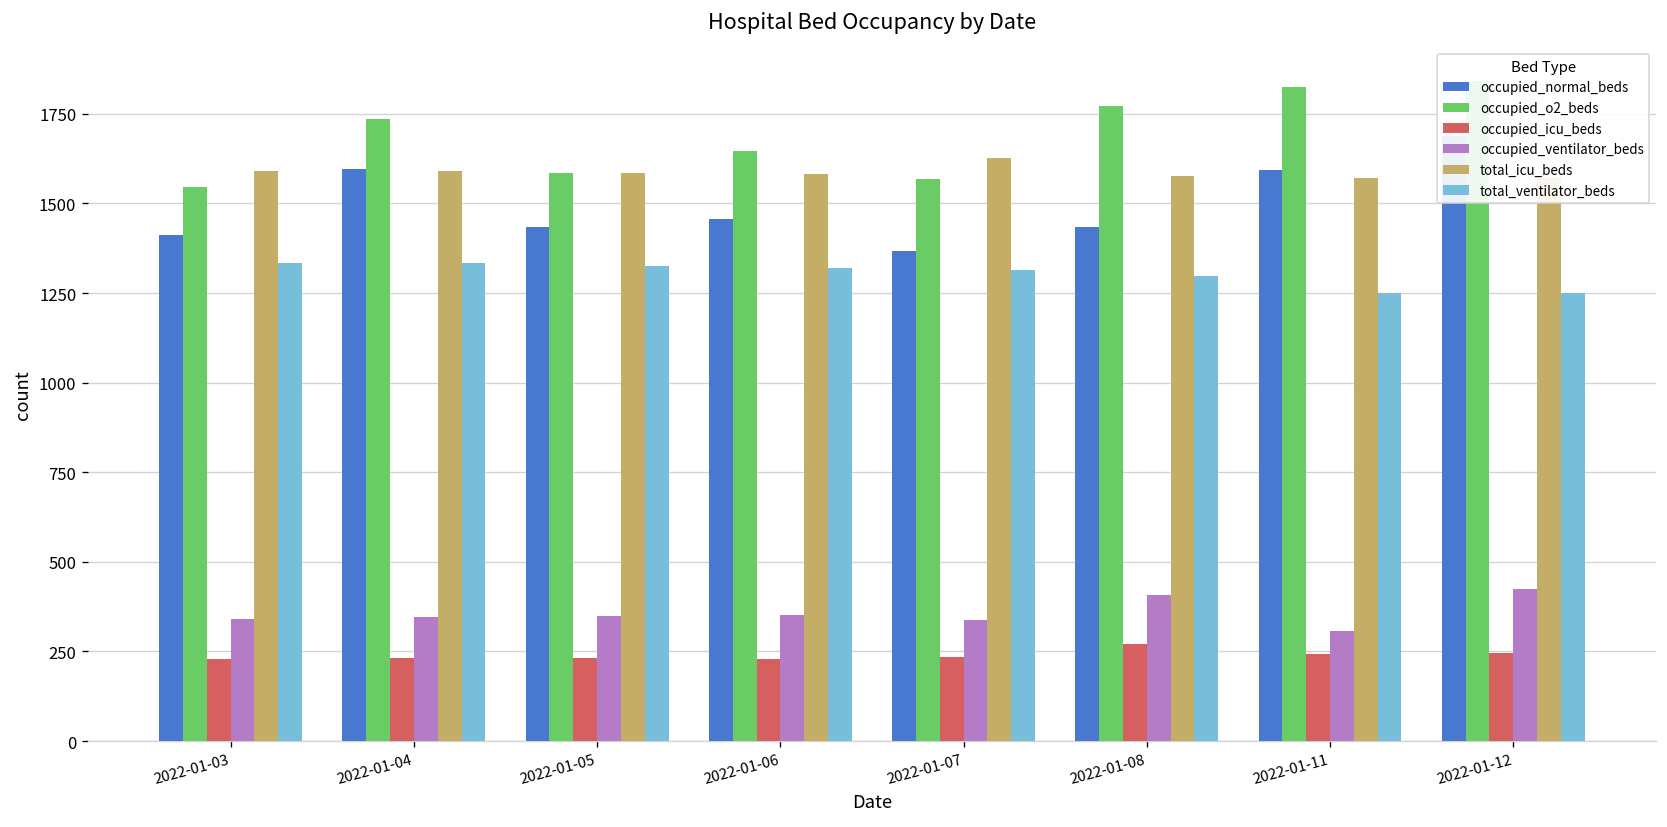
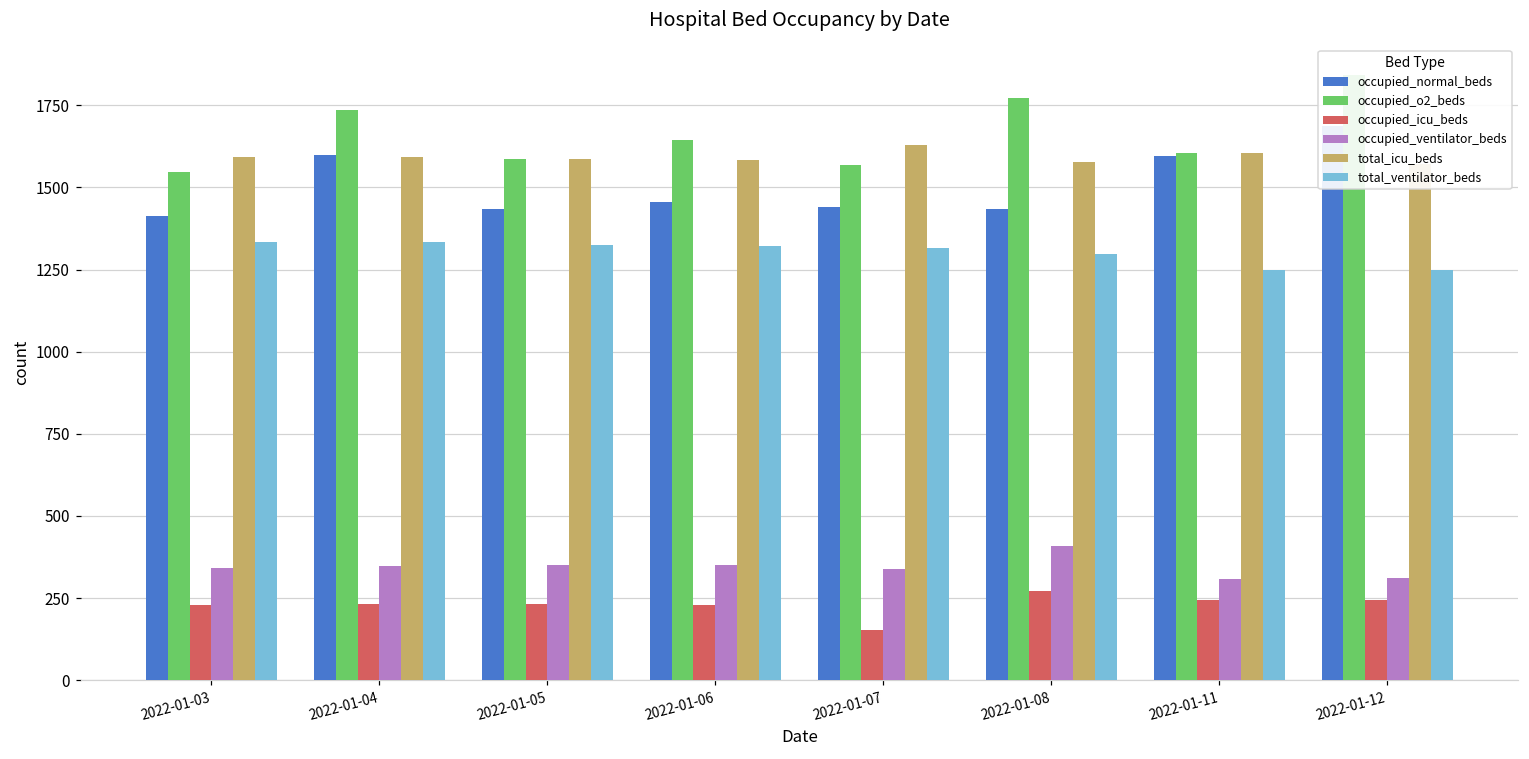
occupied_normal_beds, 2022-01-07: 1370 -> 1440
occupied_icu_beds, 2022-01-07: 240 -> 150
occupied_o2_beds, 2022-01-11: 1830 -> 1600
total_icu_beds, 2022-01-11: 1570 -> 1610
occupied_ventilator_beds, 2022-01-12: 420 -> 310
